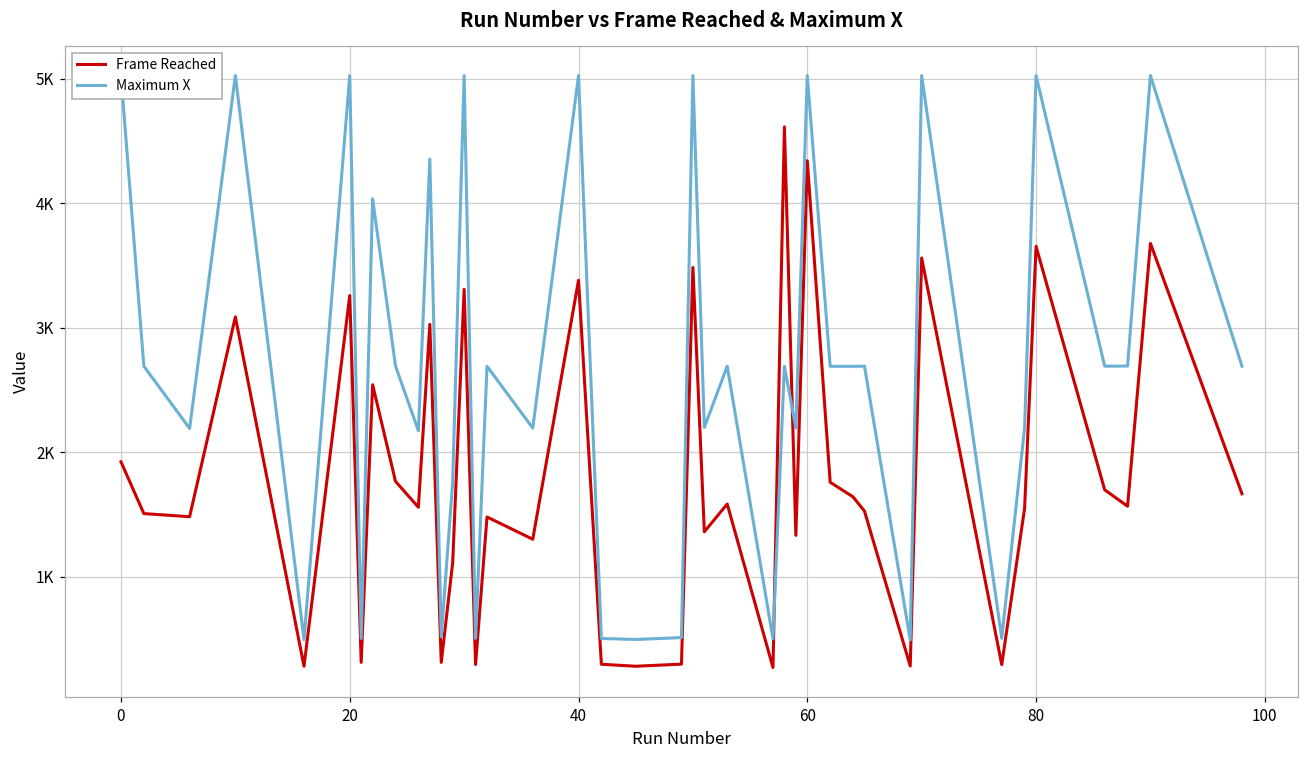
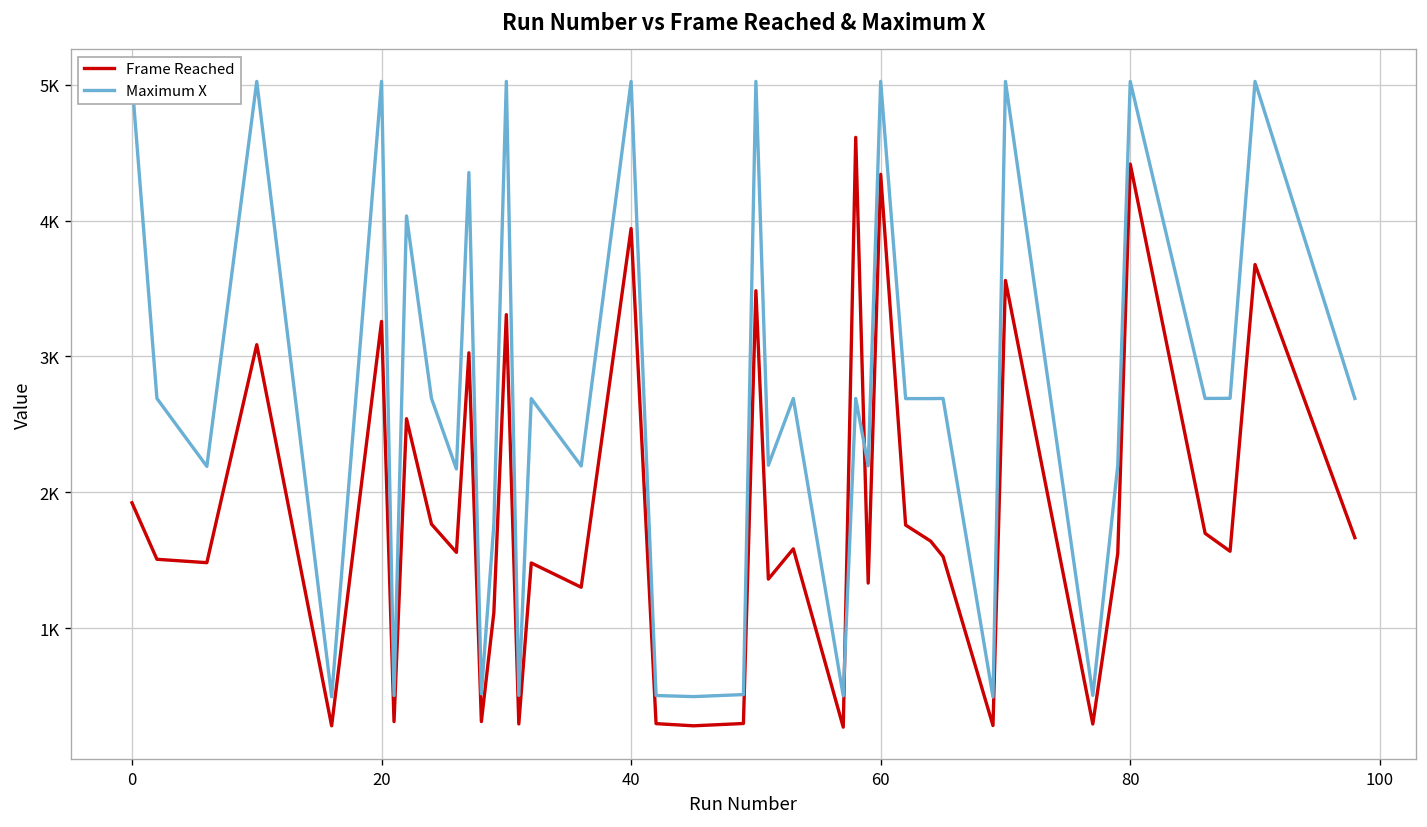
Frame Reached, 40: 3380 -> 3940
Frame Reached, 80: 3650 -> 4420
